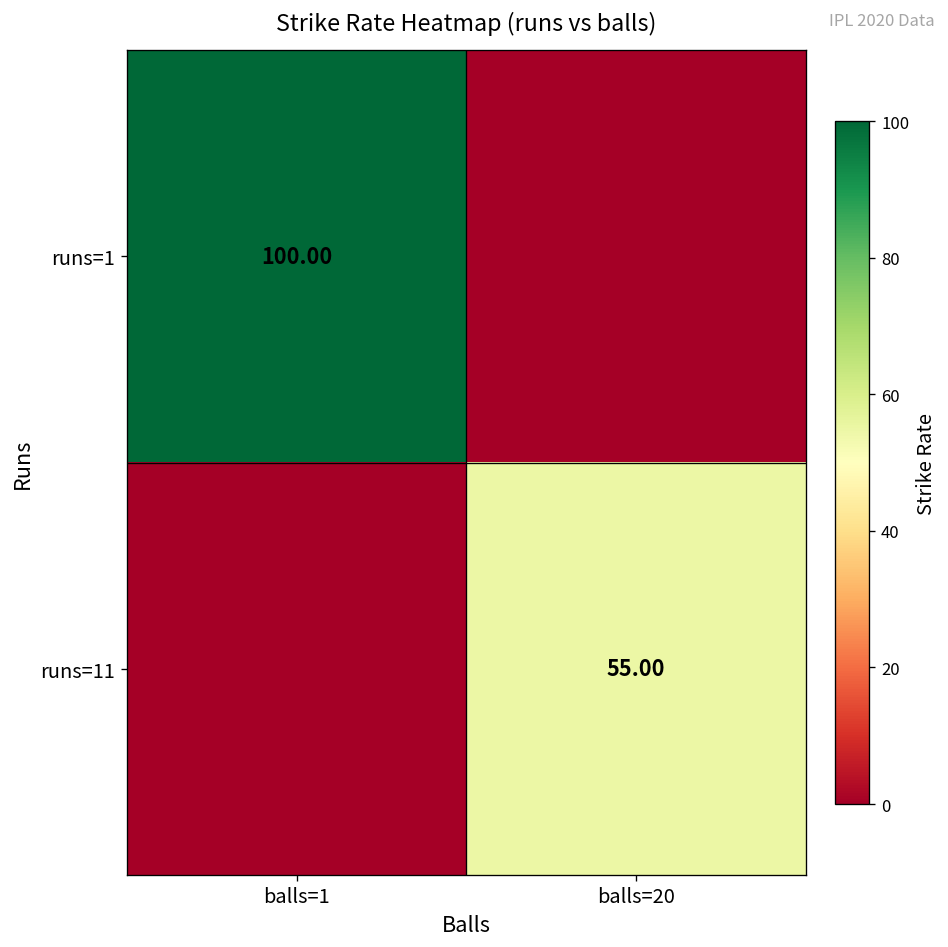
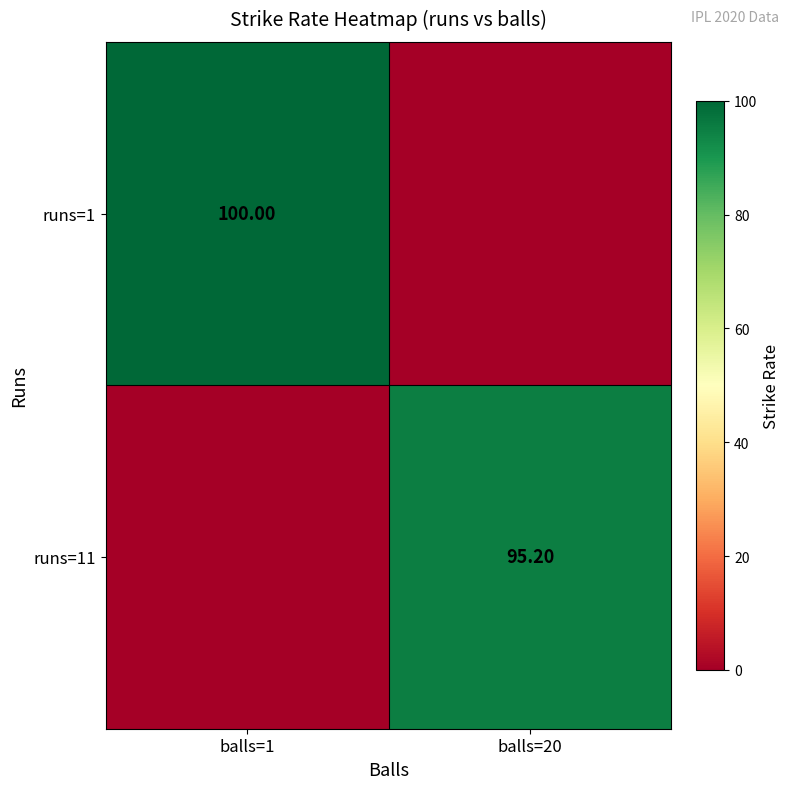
runs=11, balls=20: 55.00 -> 95.20
